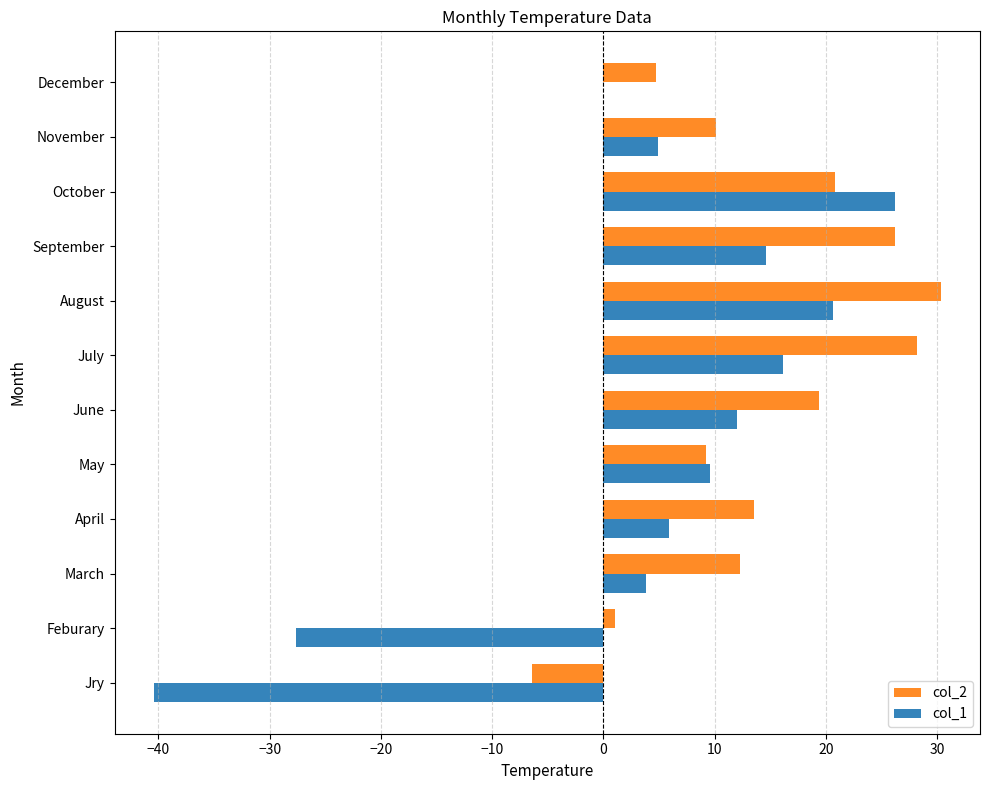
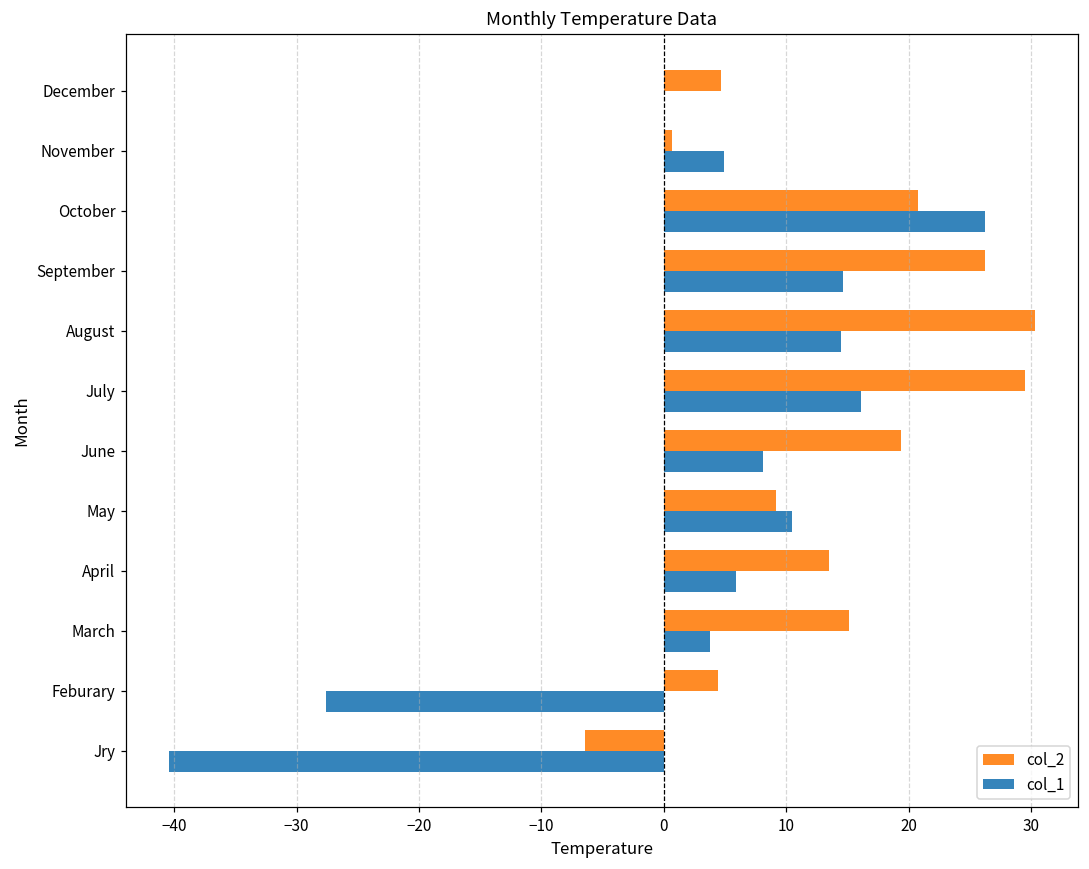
col_2, November: 10.1 -> 0.7
col_1, August: 20.6 -> 14.5
col_2, July: 28.2 -> 29.5
col_1, June: 12.0 -> 8.1
col_1, May: 9.6 -> 10.5
col_2, March: 12.3 -> 15.1
col_2, Feburary: 1.0 -> 4.4
